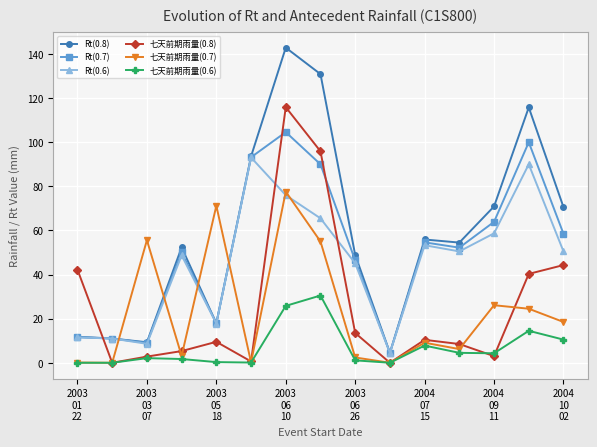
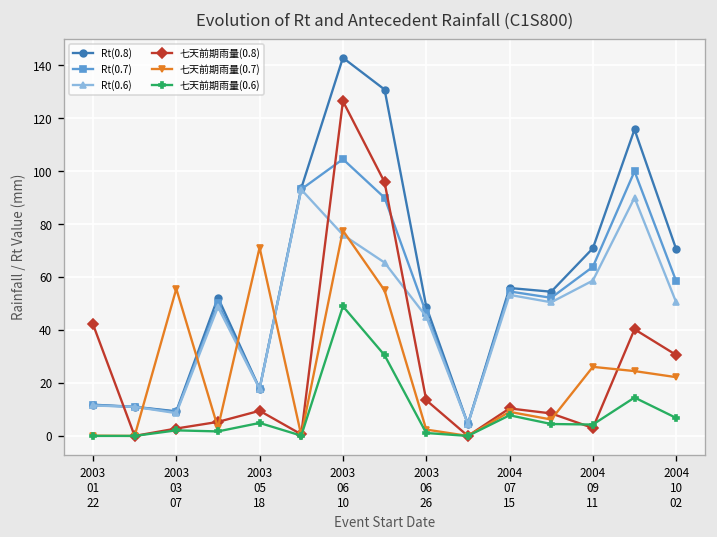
七天前期雨量(0.6), 2003 05 18: 0 -> 5
七天前期雨量(0.8), 2003 06 10: 116 -> 127
七天前期雨量(0.6), 2003 06 10: 26 -> 49
七天前期雨量(0.8), 2004 10 02: 44 -> 31
七天前期雨量(0.7), 2004 10 02: 19 -> 22
七天前期雨量(0.6), 2004 10 02: 11 -> 7
